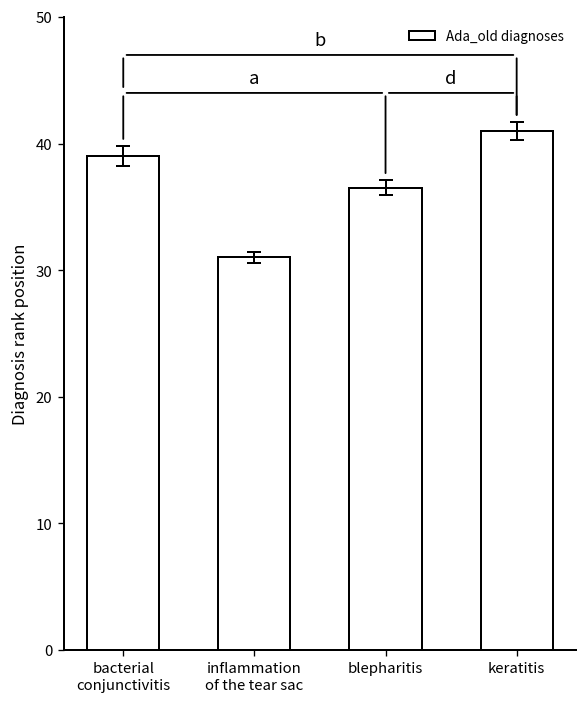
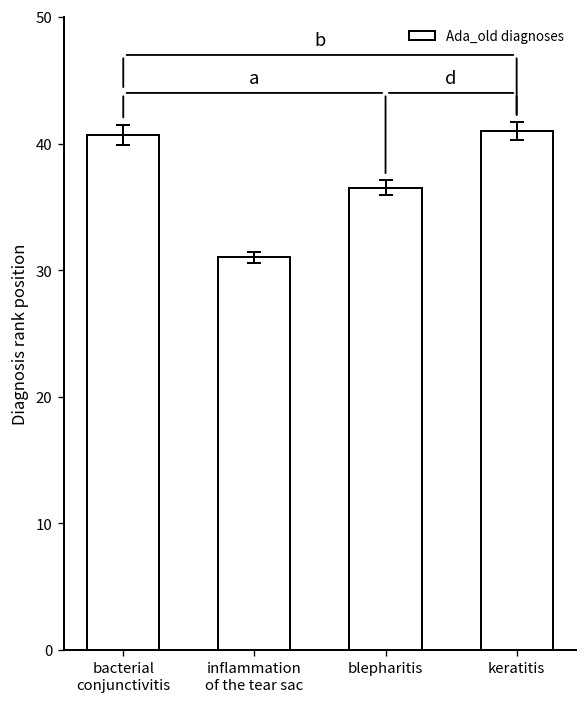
Ada_old diagnoses, bacterial conjunctivitis: 39.0 -> 40.7
